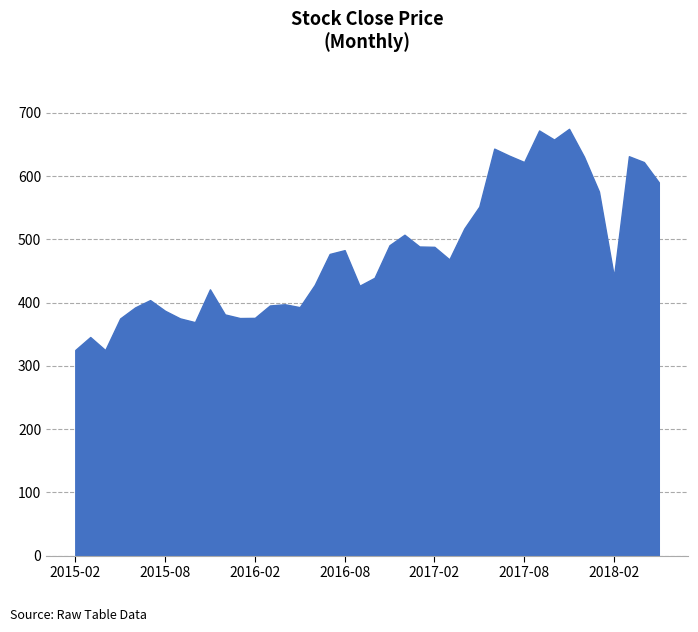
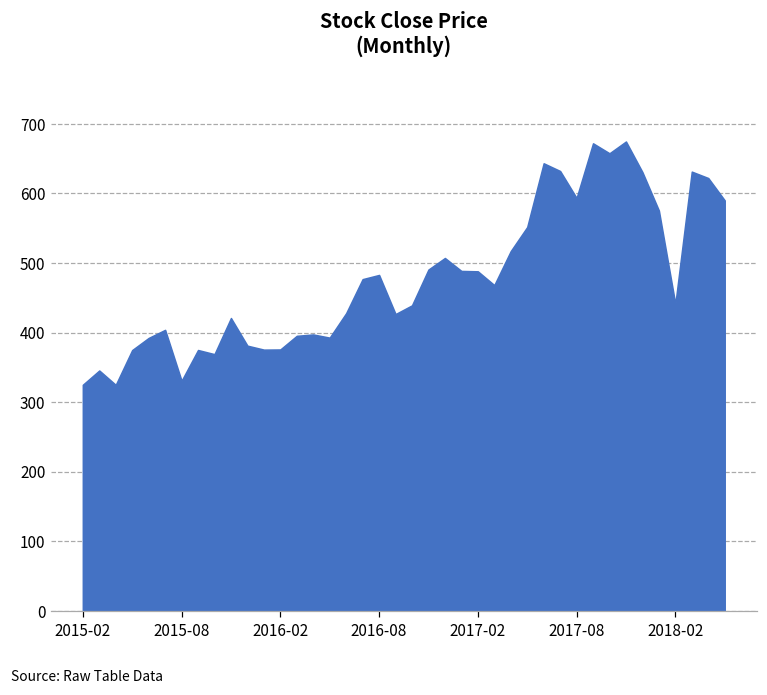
2015-08: 390 -> 330
2017-08: 620 -> 590
